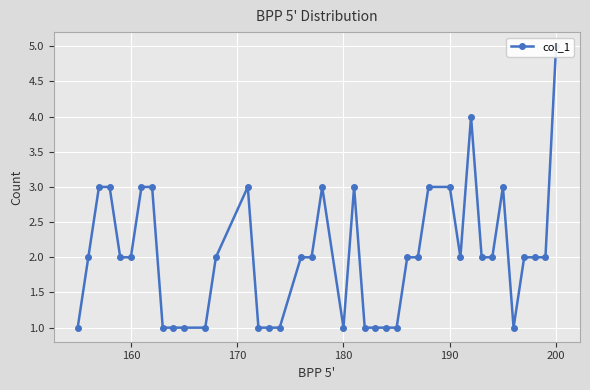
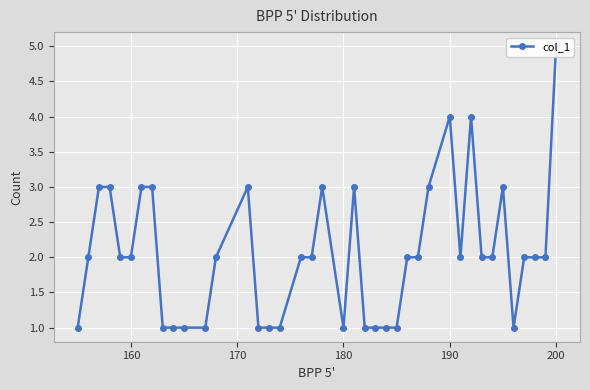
190: 3 -> 4
